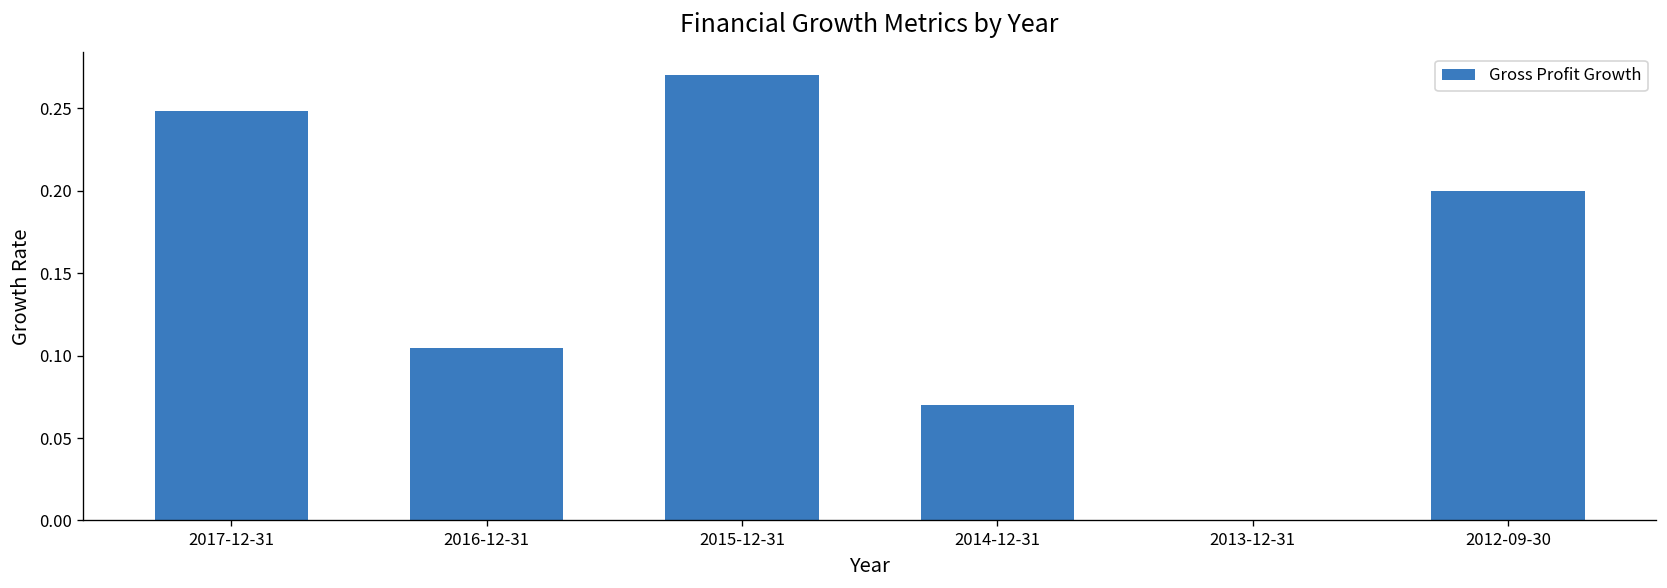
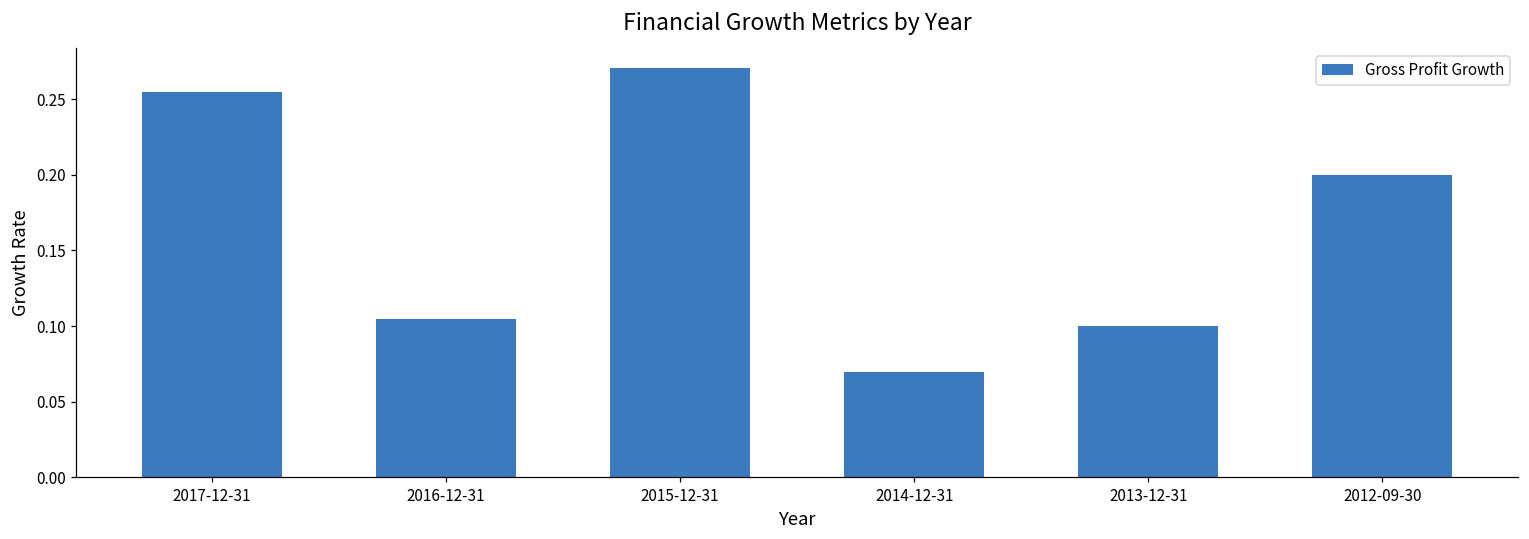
2017-12-31: 0.249 -> 0.255
2013-12-31: 0.0 -> 0.1
